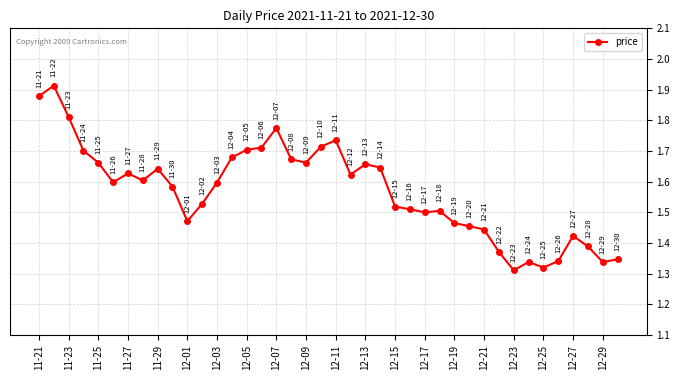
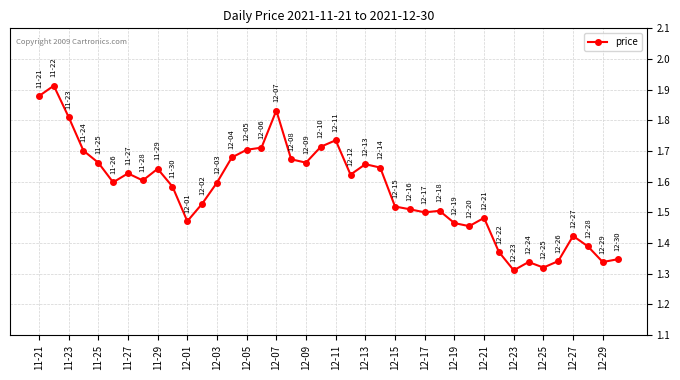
12-07: 1.78 -> 1.83
12-21: 1.44 -> 1.48
